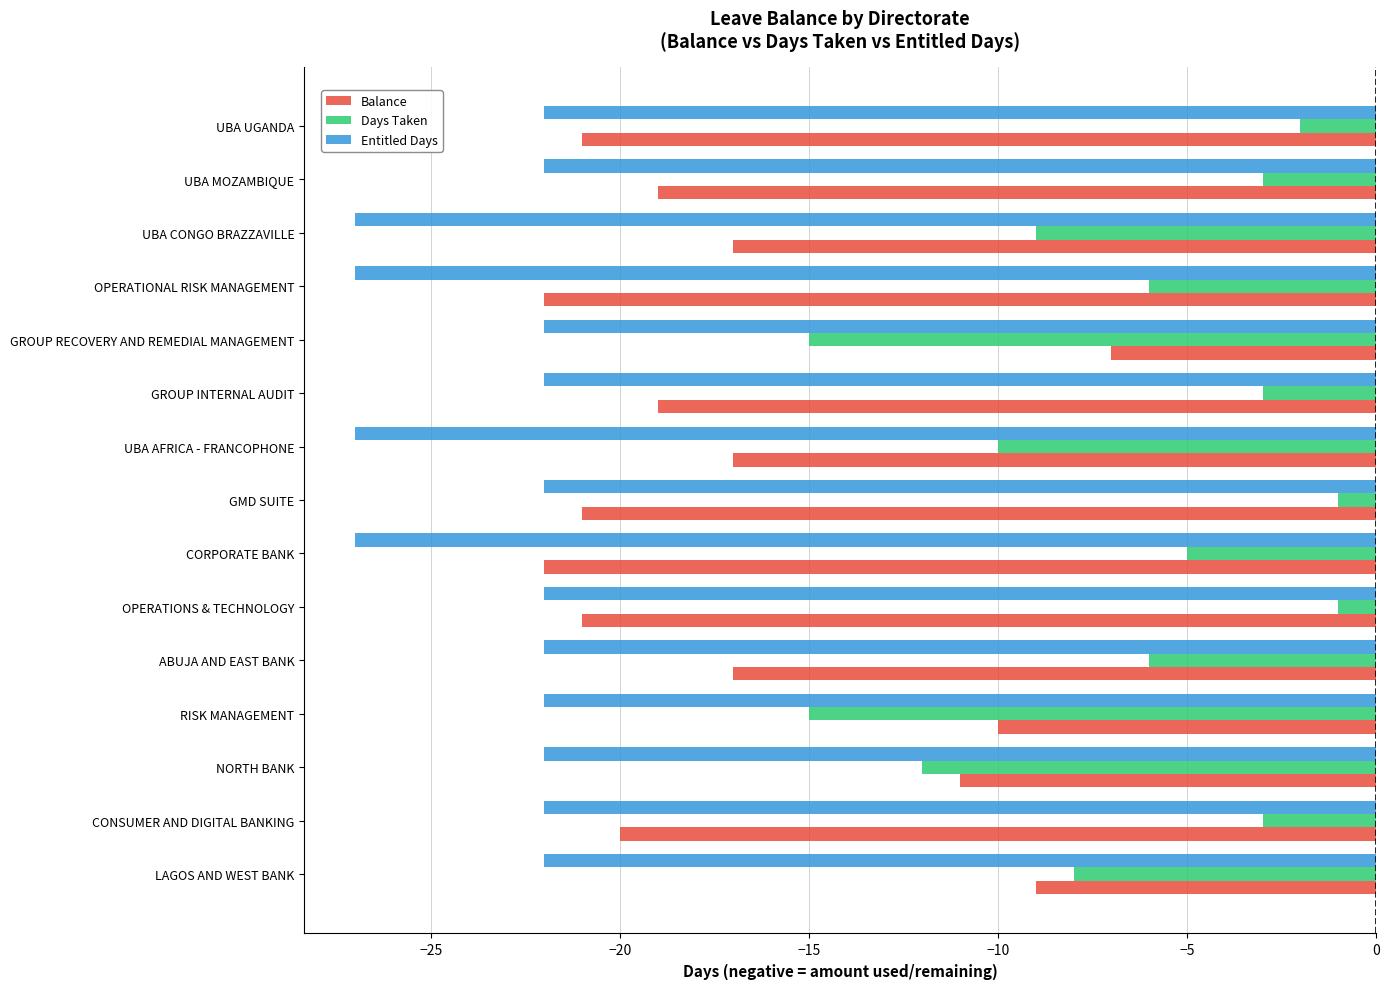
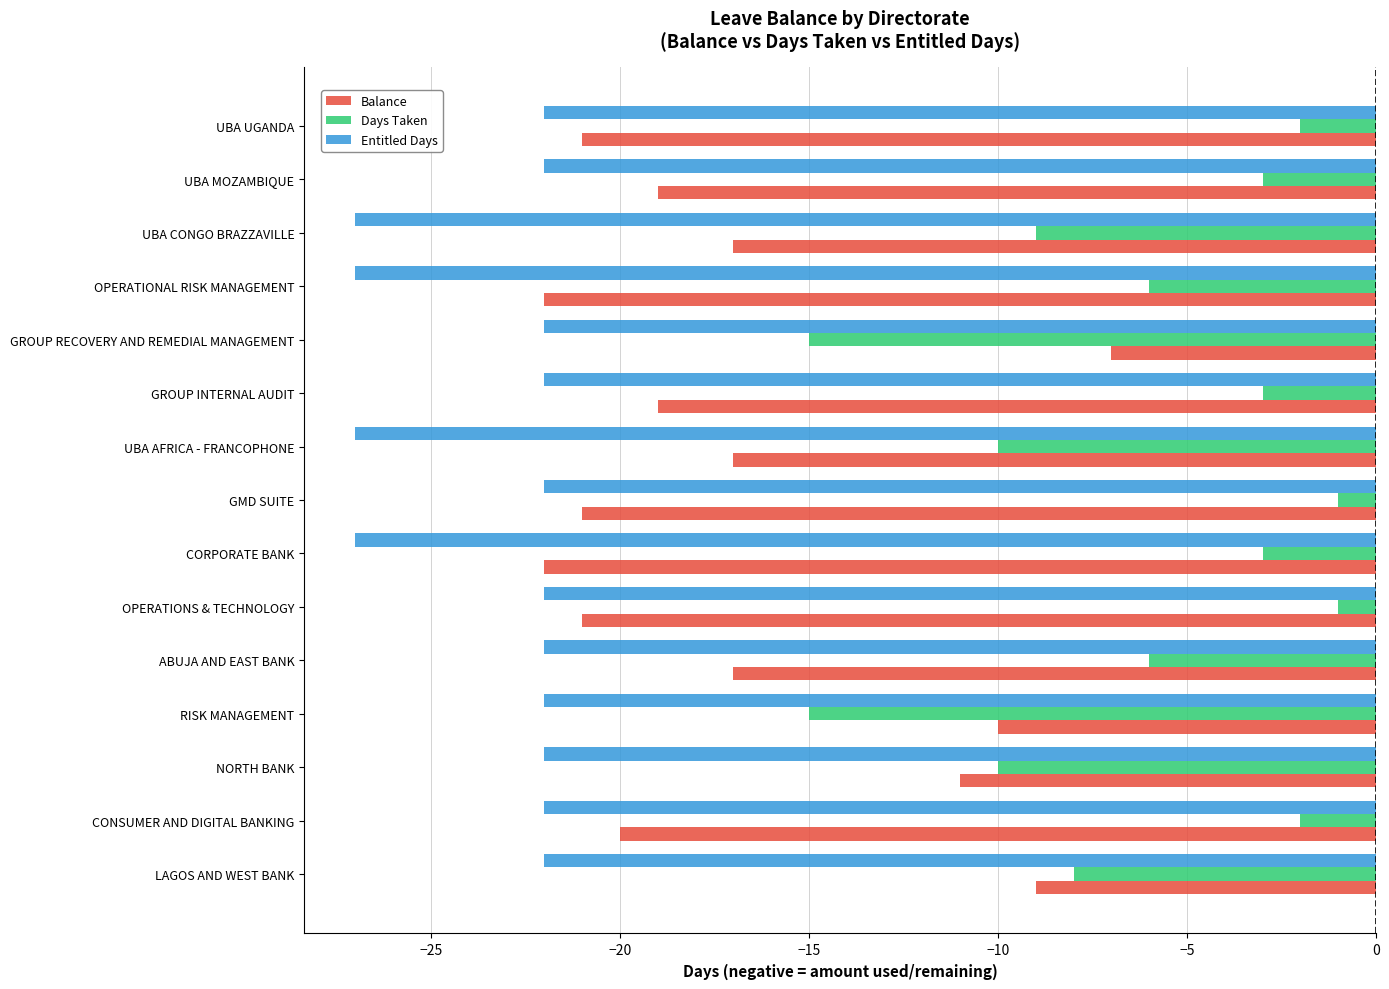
Days Taken, CORPORATE BANK: -5.0 -> -3.0
Days Taken, NORTH BANK: -12.0 -> -10.0
Days Taken, CONSUMER AND DIGITAL BANKING: -3.0 -> -2.0
